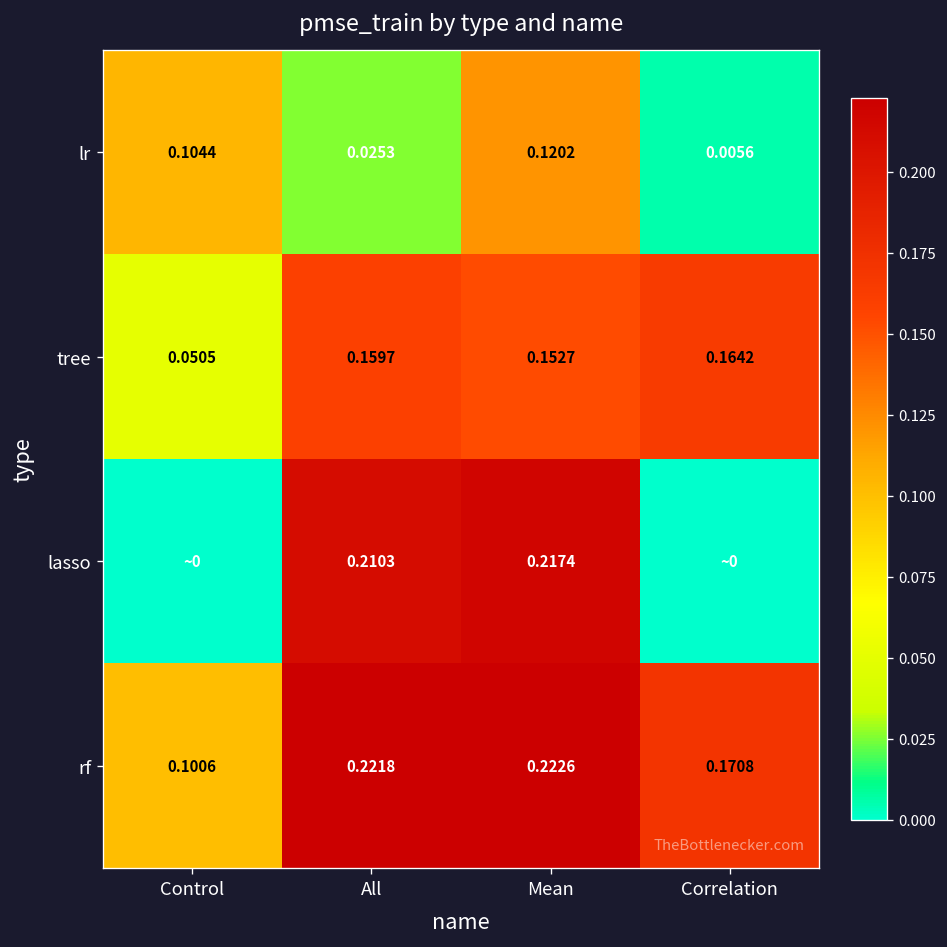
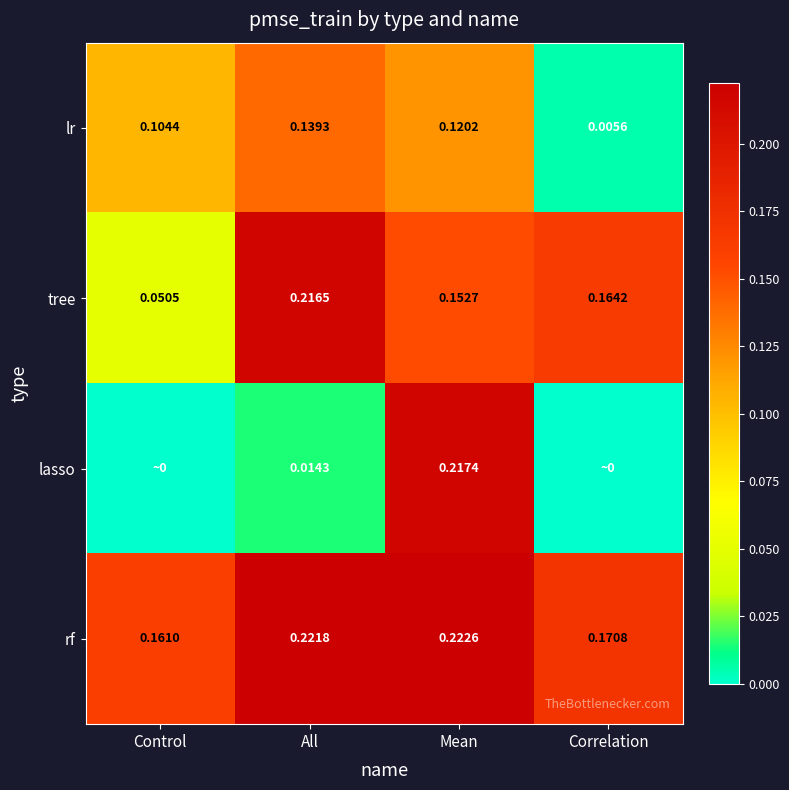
lr, All: 0.0253 -> 0.1393
tree, All: 0.1597 -> 0.2165
lasso, All: 0.2103 -> 0.0143
rf, Control: 0.1006 -> 0.1610
